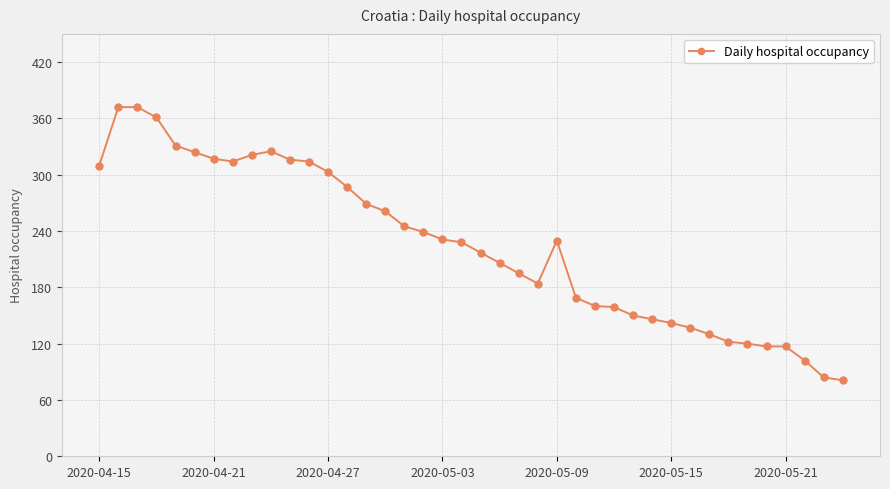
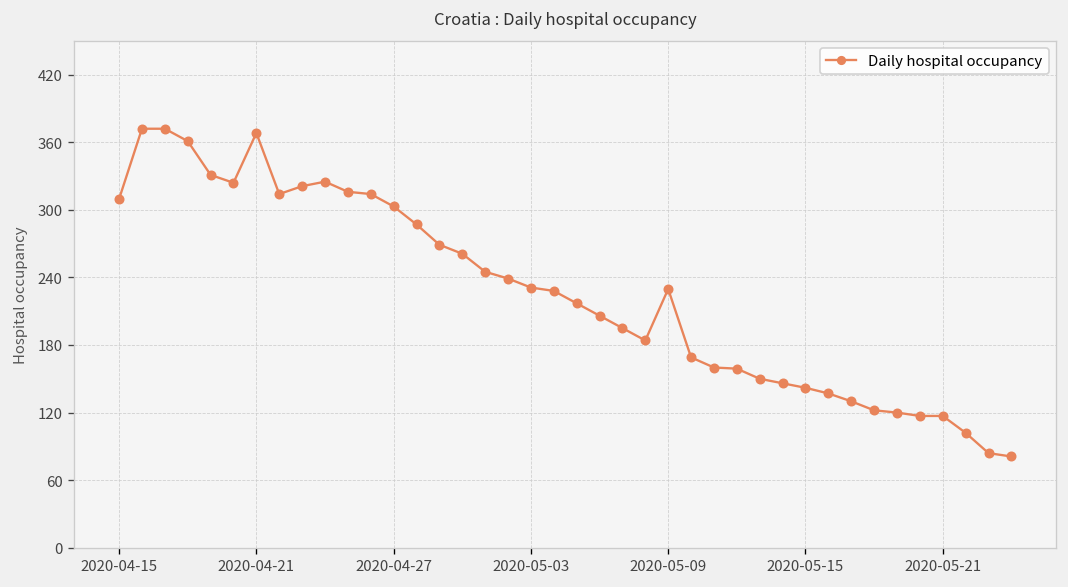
2020-04-21: 320 -> 370
